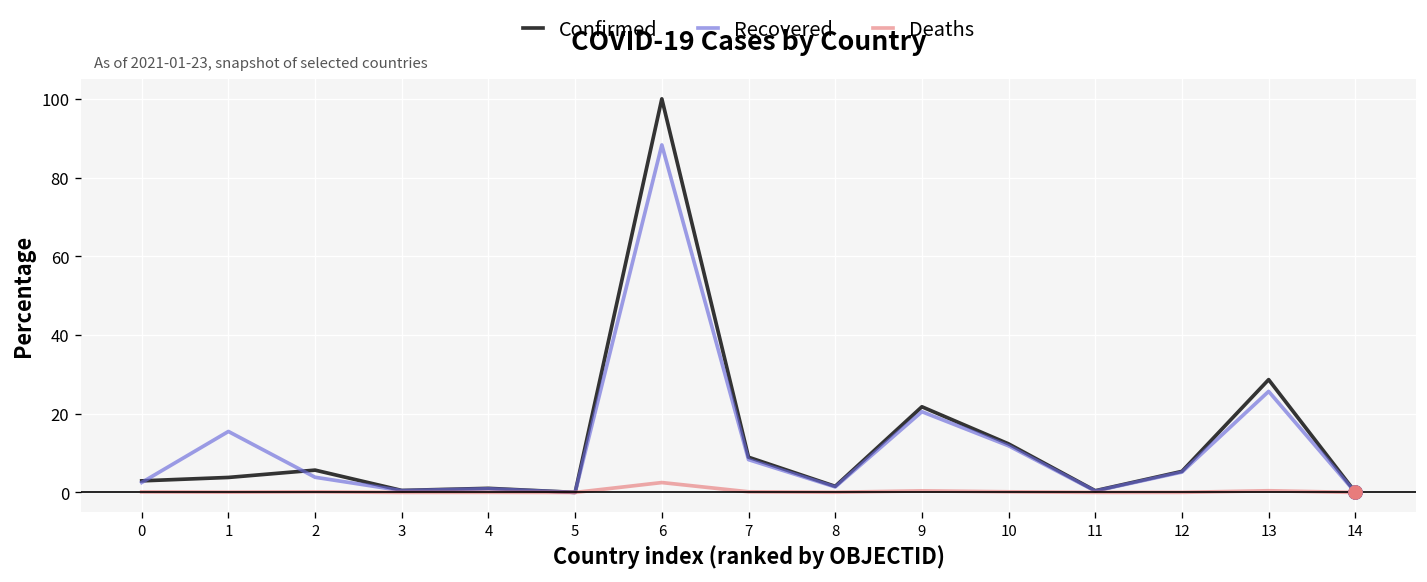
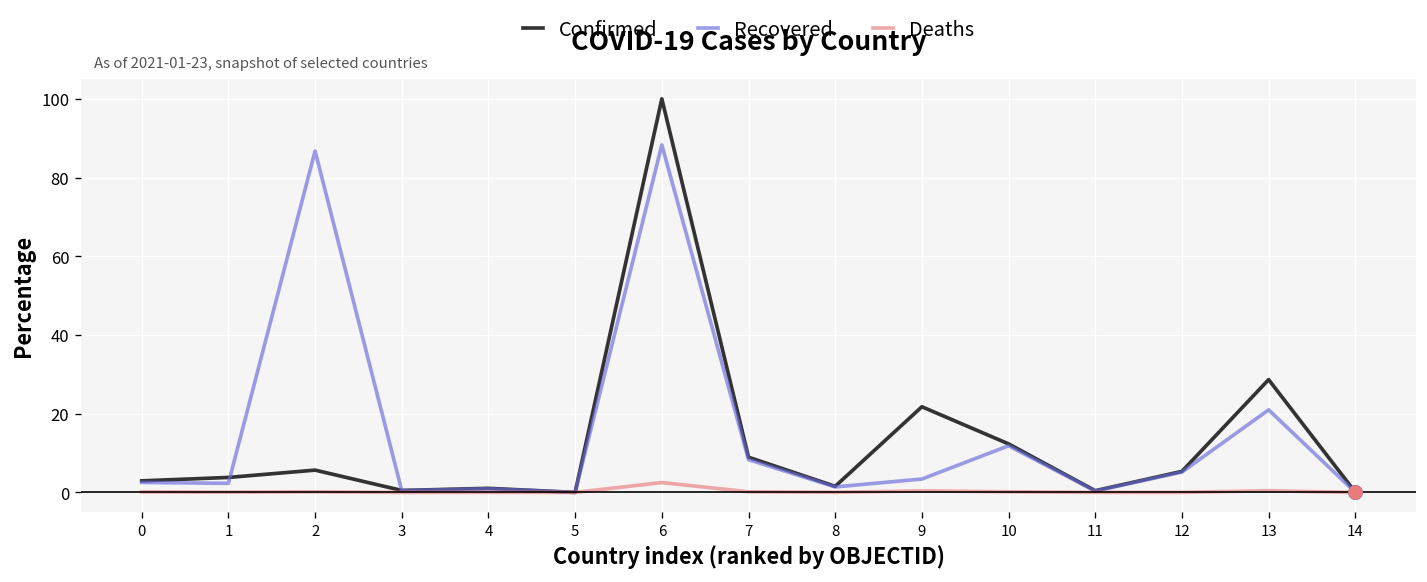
Recovered, 1: 15 -> 2
Recovered, 2: 4 -> 87
Recovered, 9: 21 -> 3
Recovered, 13: 26 -> 21
